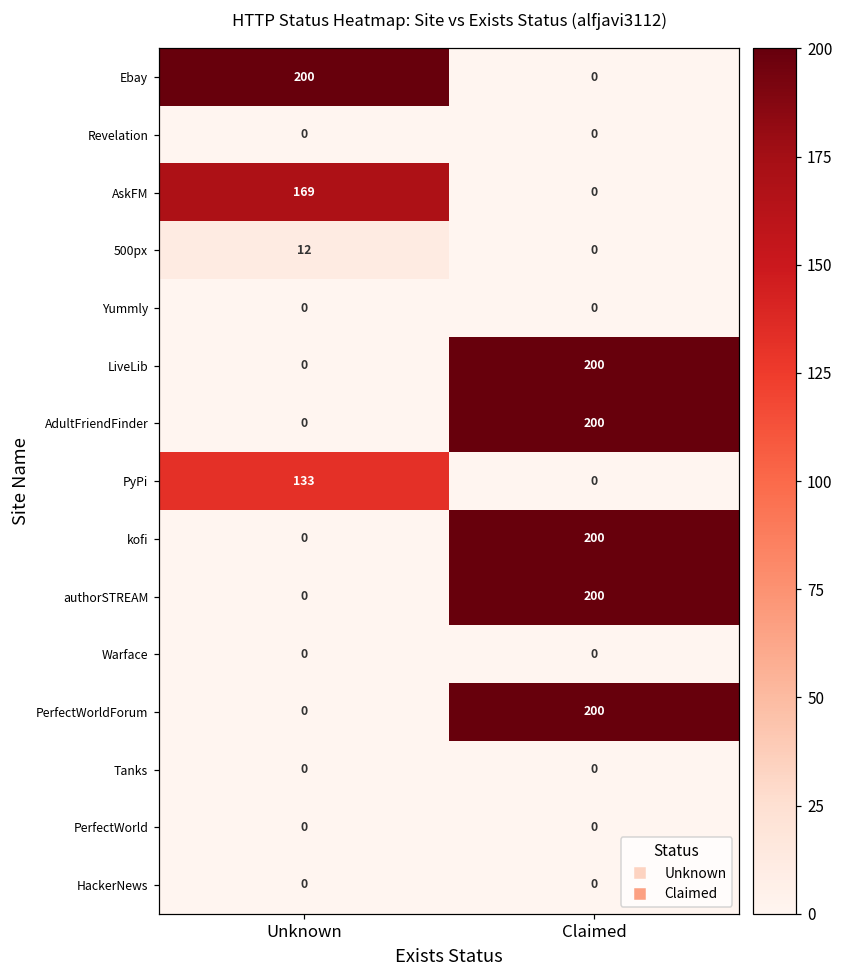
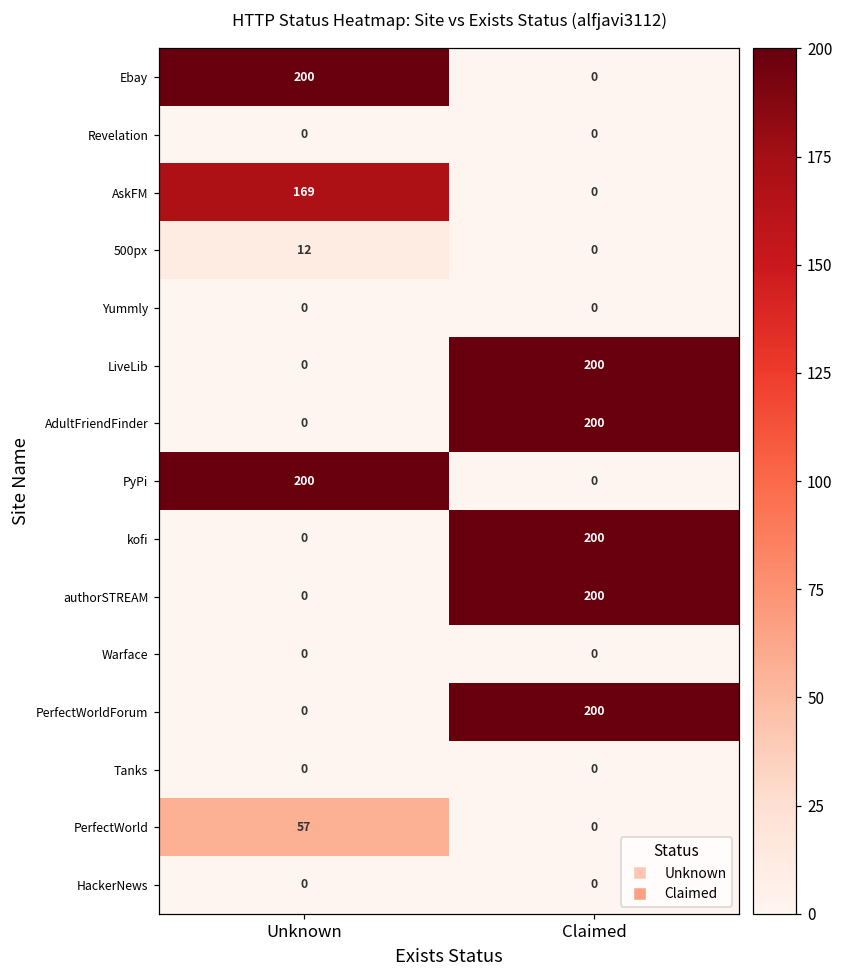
PyPi, Unknown: 133 -> 200
PerfectWorld, Unknown: 0 -> 57
